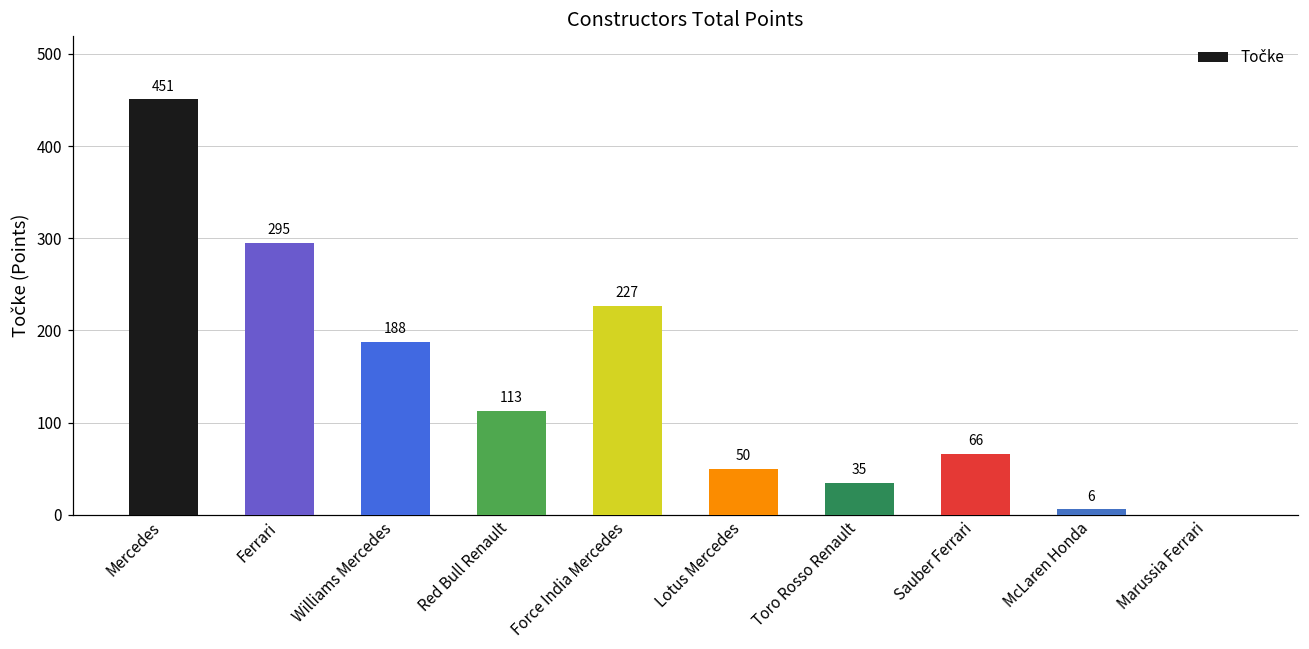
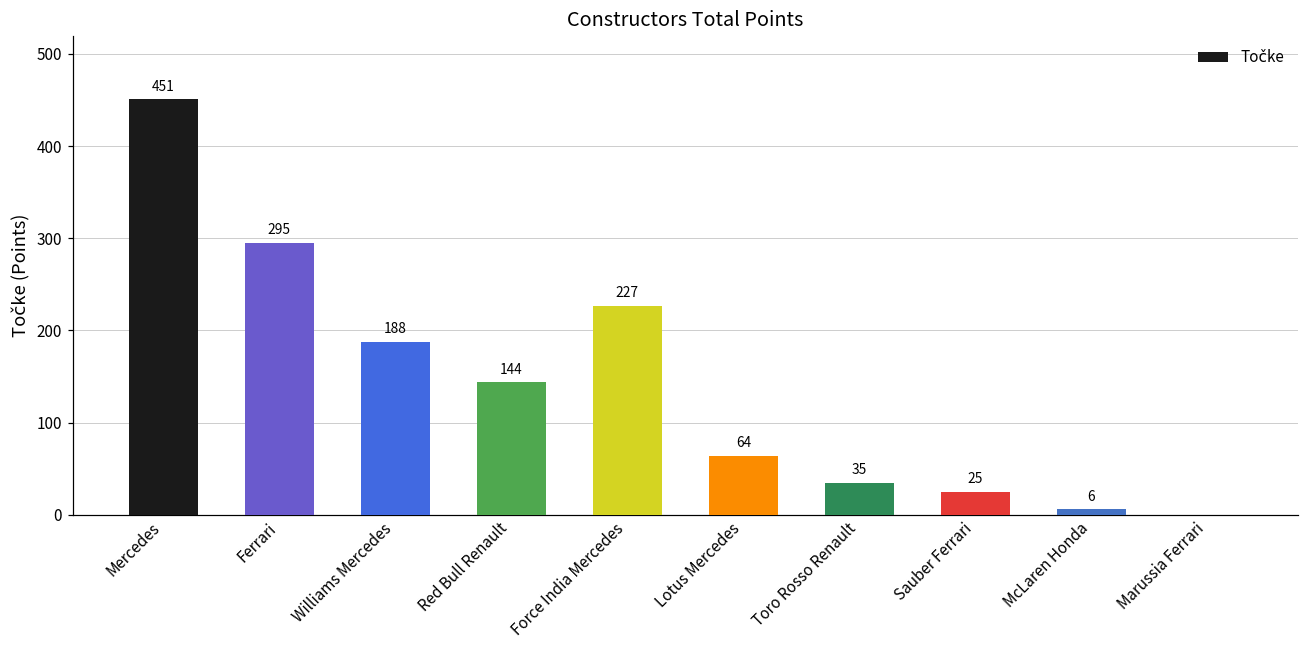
Red Bull Renault: 113 -> 144
Lotus Mercedes: 50 -> 64
Sauber Ferrari: 66 -> 25
